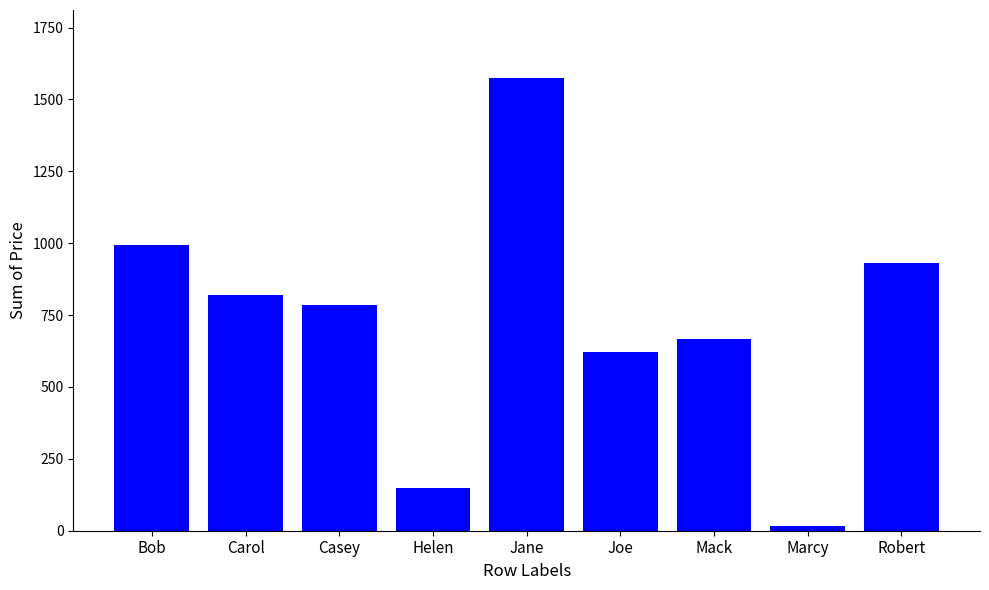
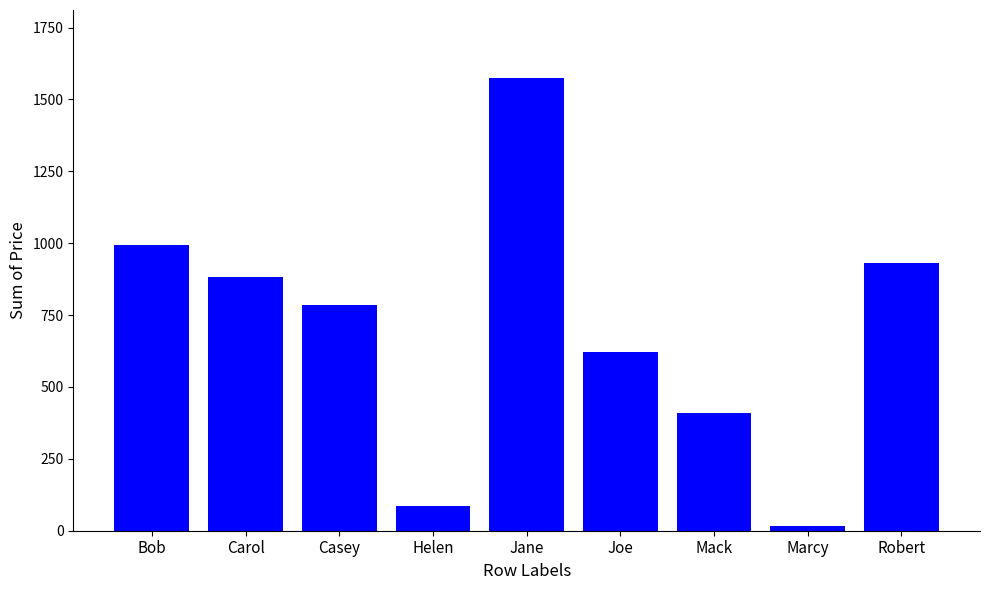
Carol: 820 -> 880
Helen: 150 -> 90
Mack: 670 -> 410
